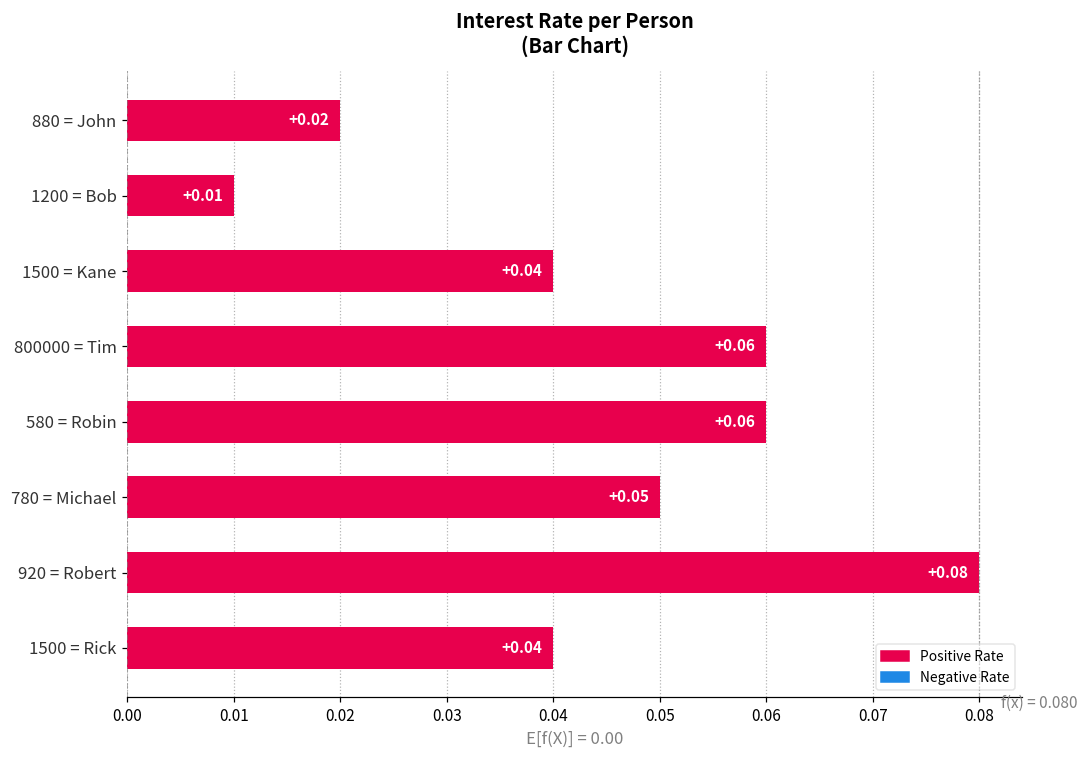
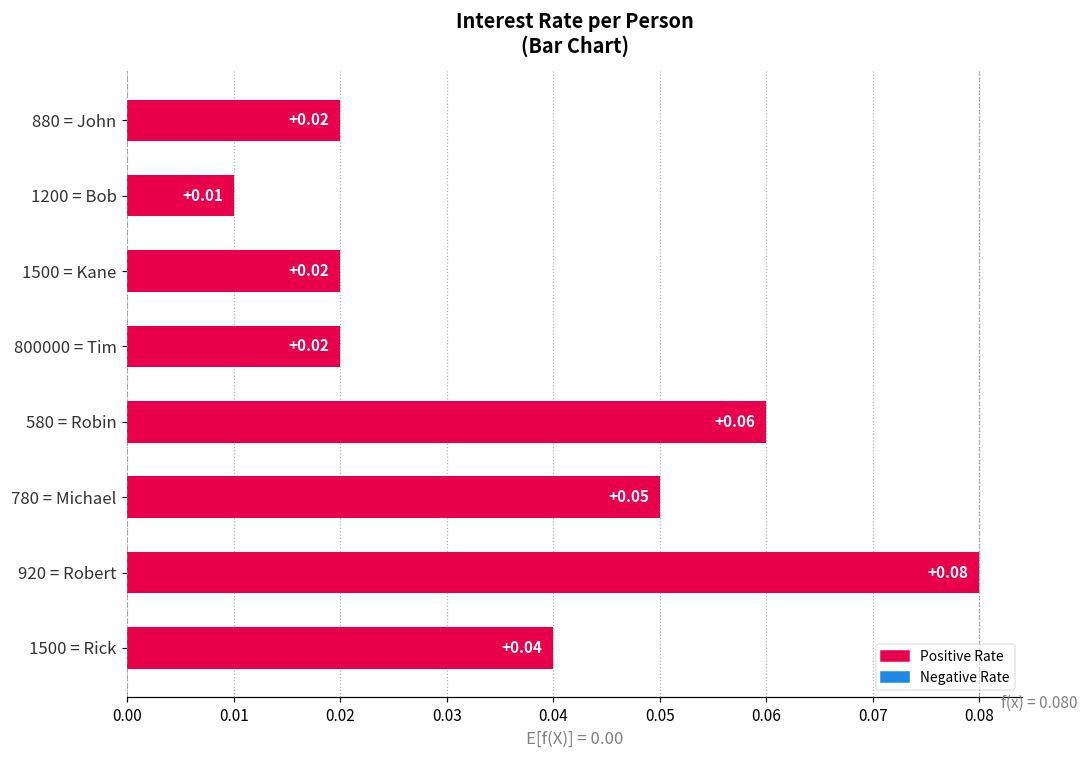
1500 = Kane: +0.04 -> +0.02
800000 = Tim: +0.06 -> +0.02
